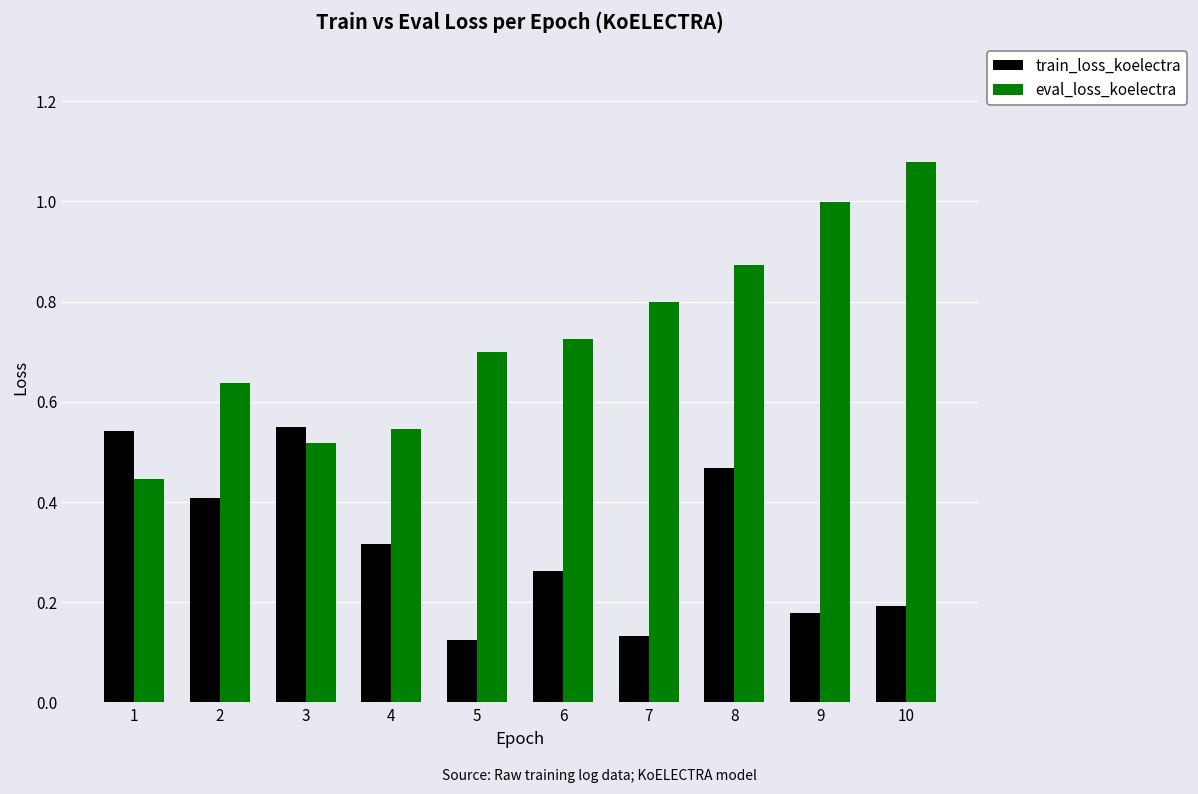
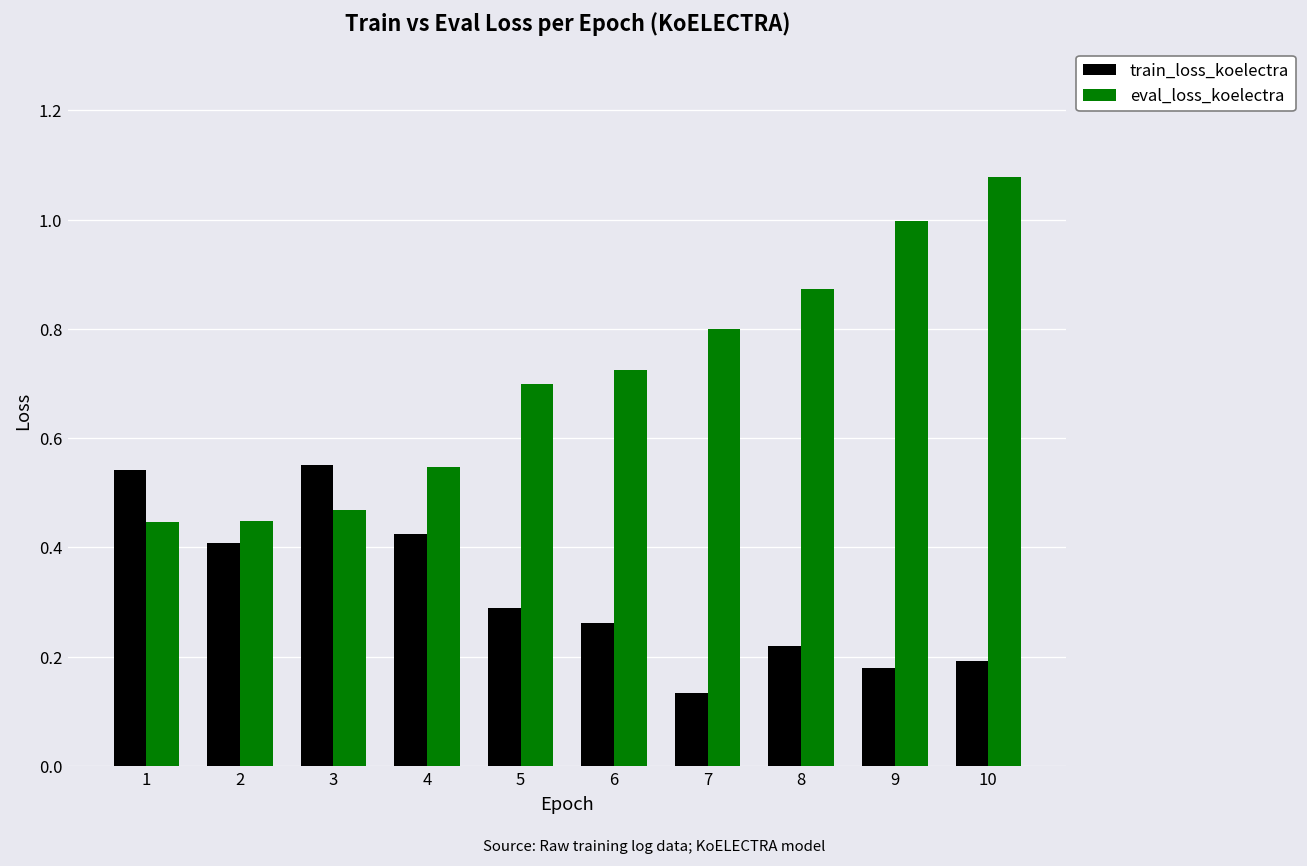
eval_loss_koelectra, 2: 0.64 -> 0.45
eval_loss_koelectra, 3: 0.52 -> 0.47
train_loss_koelectra, 4: 0.32 -> 0.42
train_loss_koelectra, 5: 0.12 -> 0.29
train_loss_koelectra, 8: 0.47 -> 0.22
